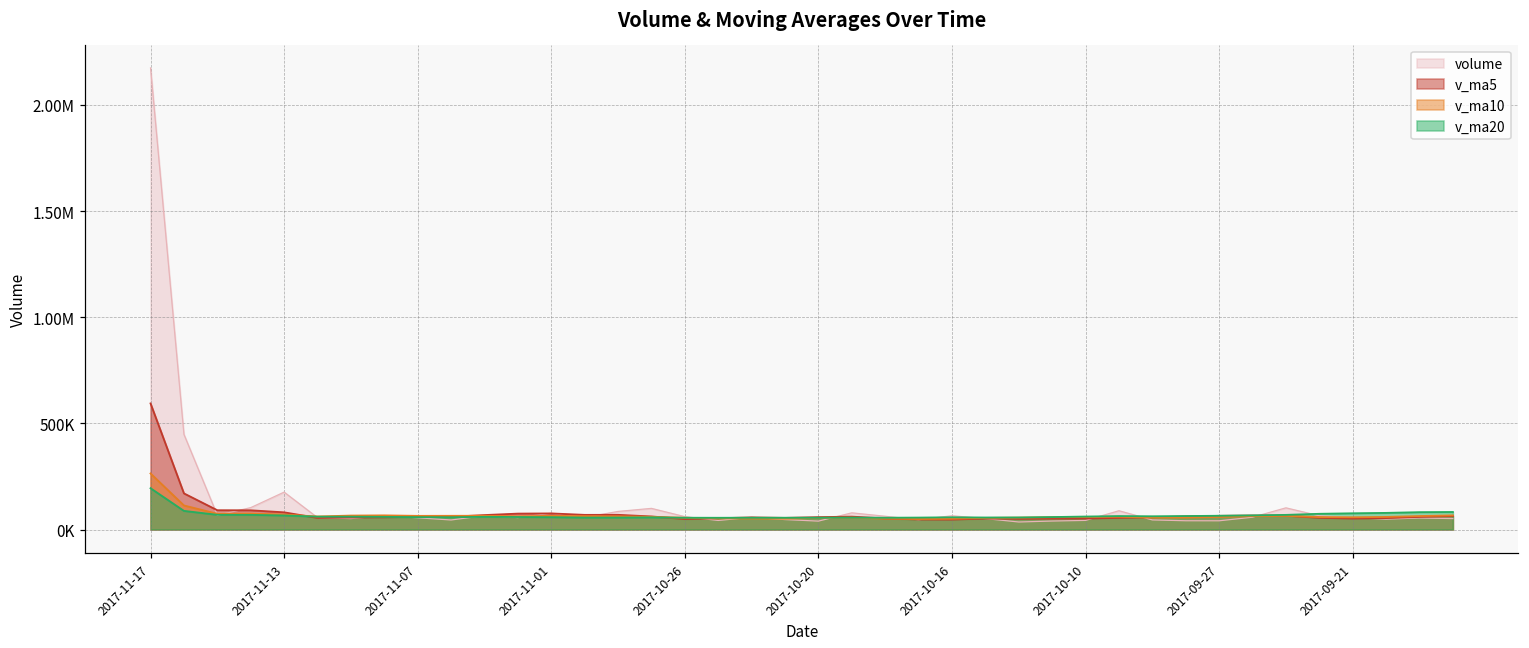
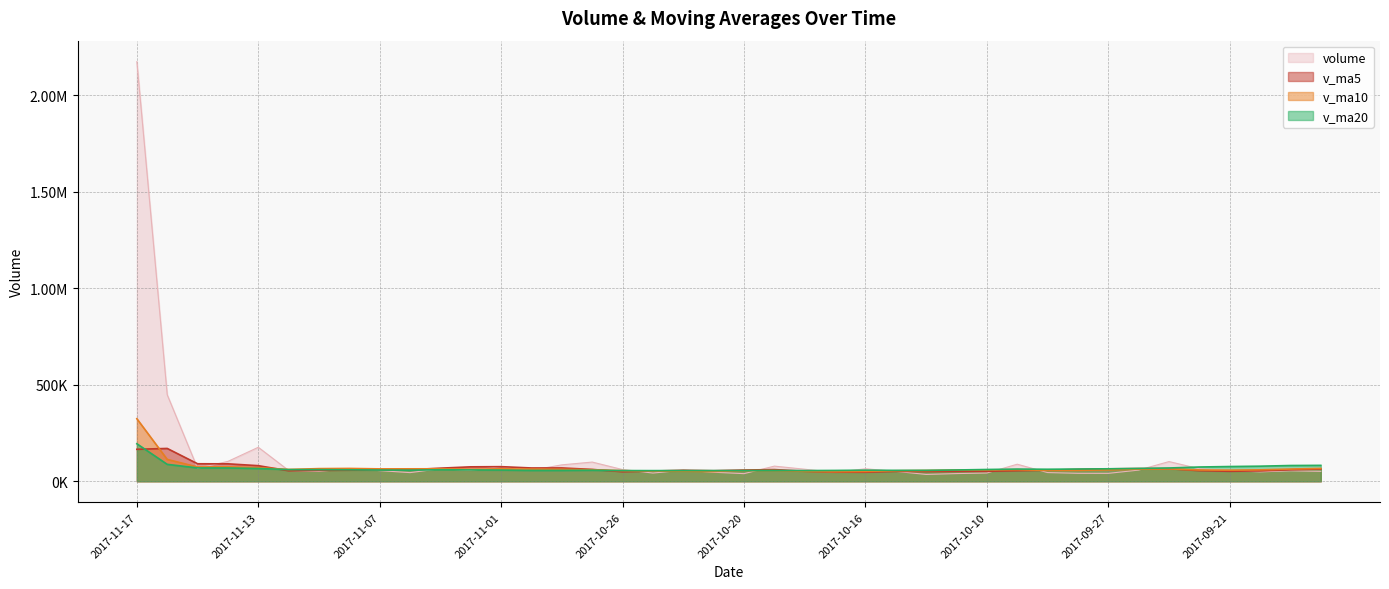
v_ma5, 2017-11-17: 590000 -> 170000
v_ma10, 2017-11-17: 260000 -> 320000
